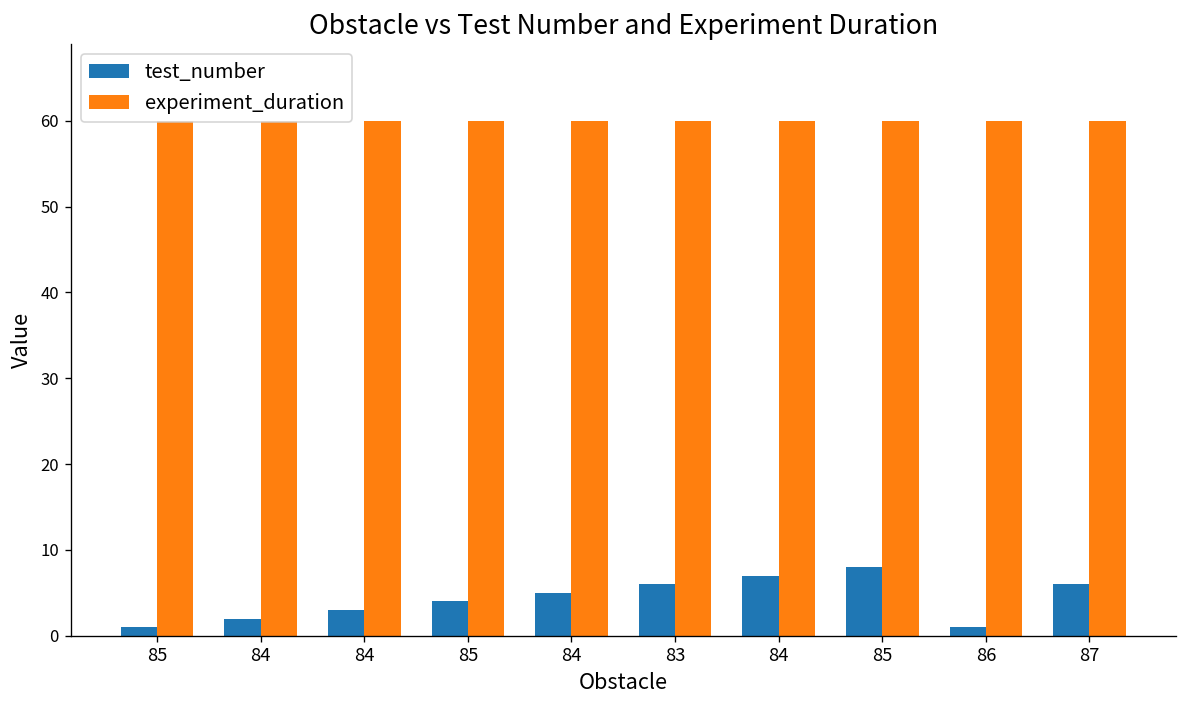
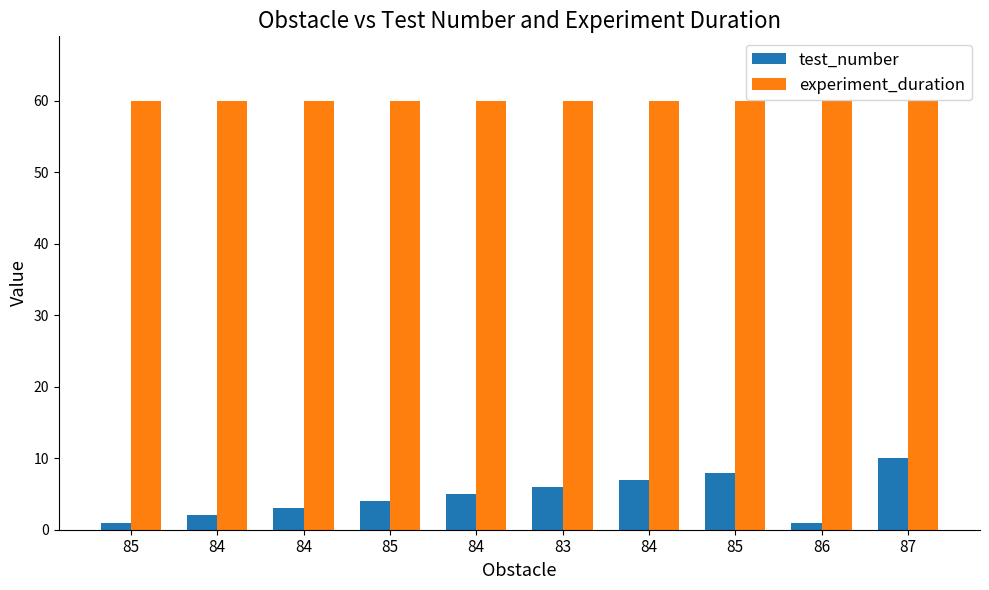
test_number, 87: 6 -> 10
